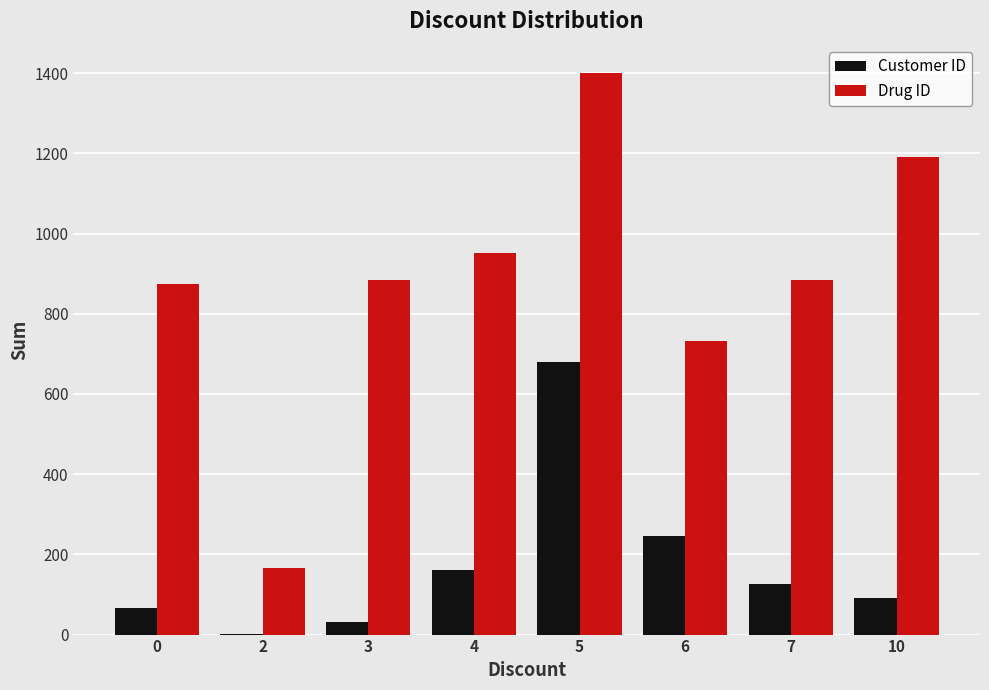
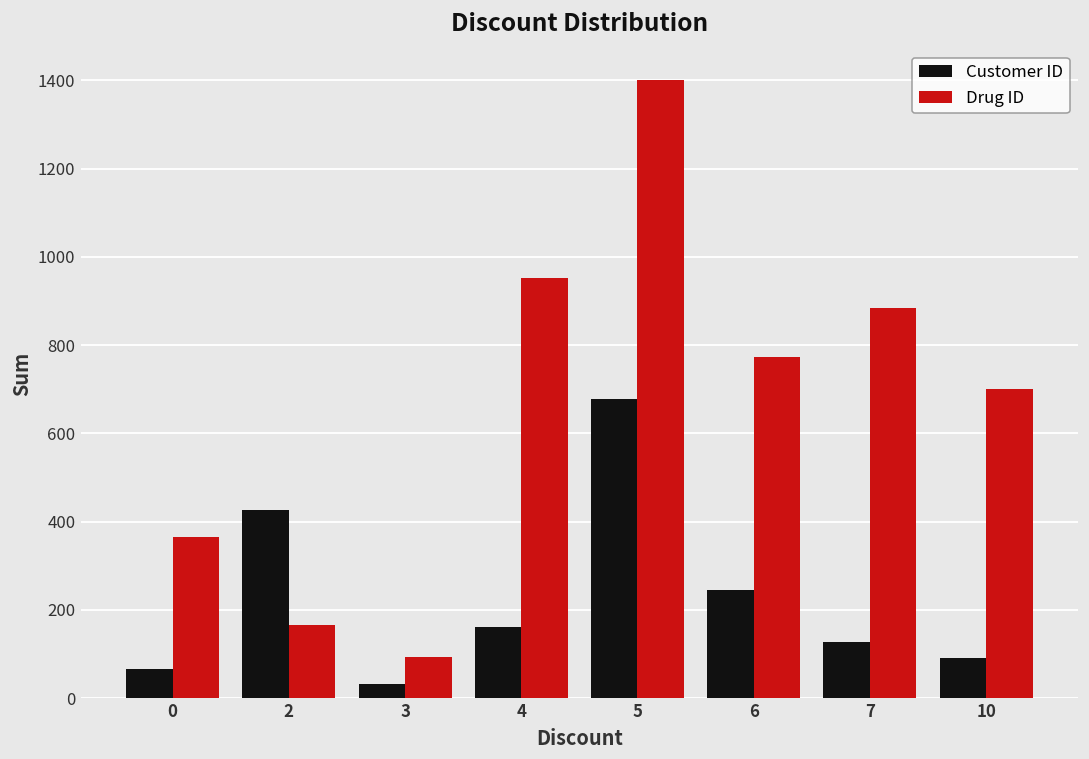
Drug ID, 0: 880 -> 370
Customer ID, 2: 0 -> 430
Drug ID, 3: 890 -> 90
Drug ID, 6: 730 -> 770
Drug ID, 10: 1190 -> 700
